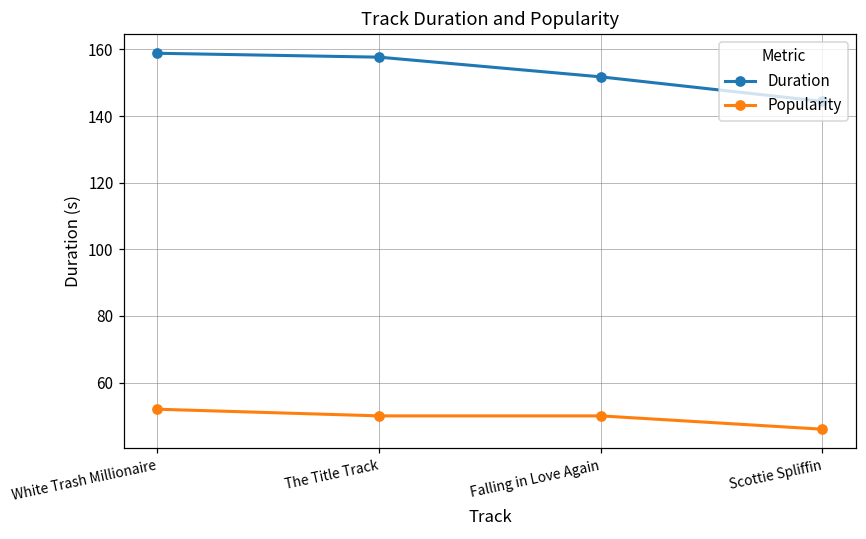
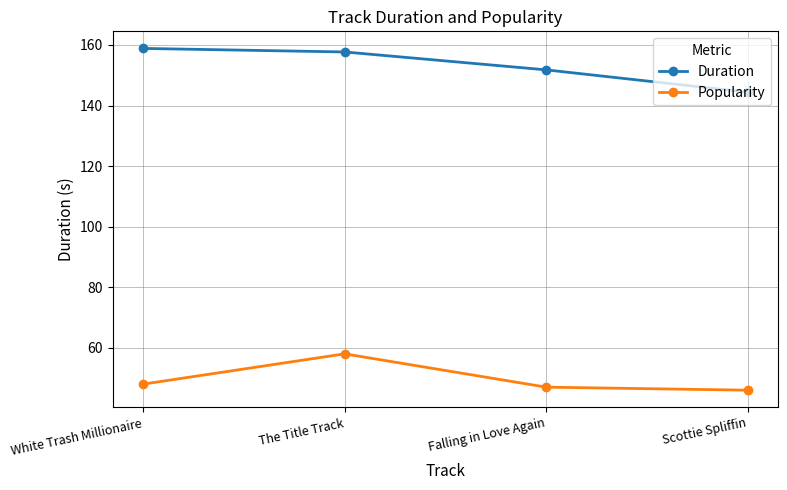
Popularity, White Trash Millionaire: 52 -> 48
Popularity, The Title Track: 50 -> 58
Popularity, Falling in Love Again: 50 -> 47
